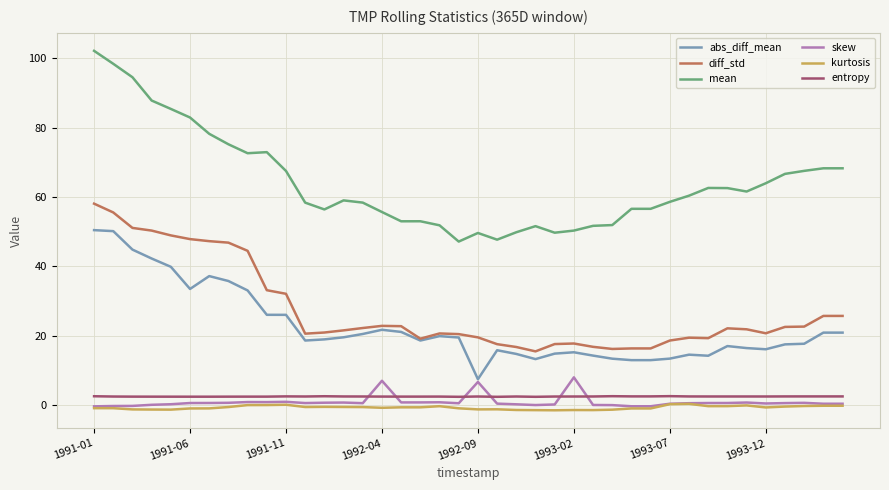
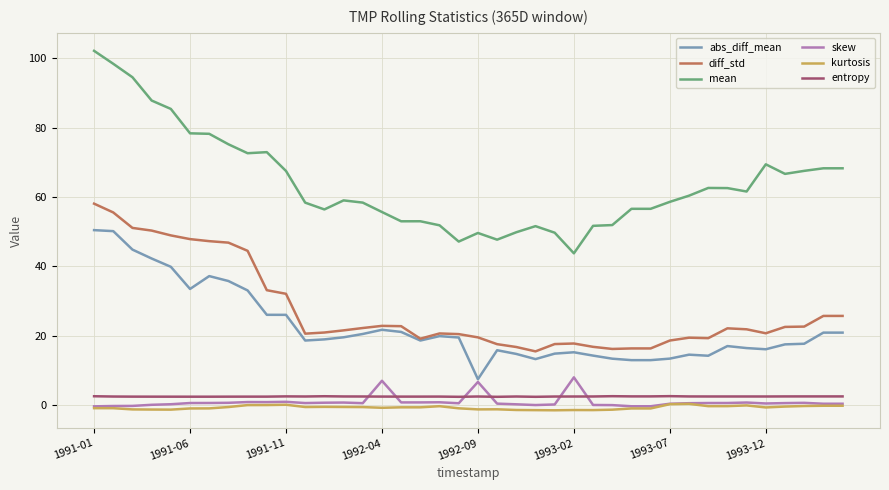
mean, 1991-06: 83 -> 78
mean, 1993-02: 50 -> 44
mean, 1993-12: 64 -> 69
